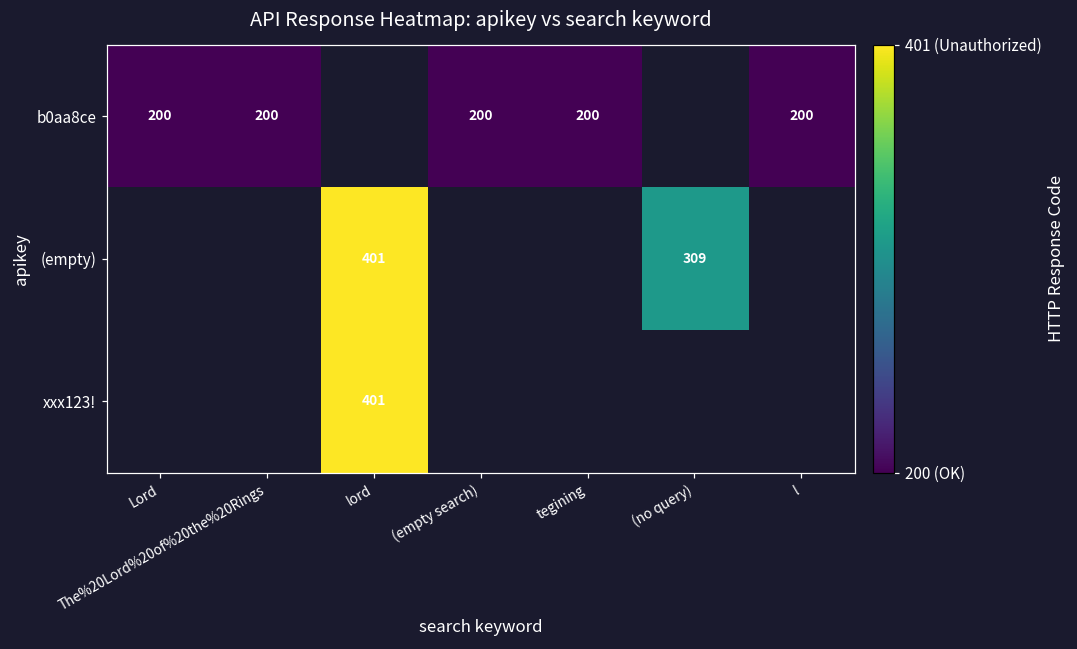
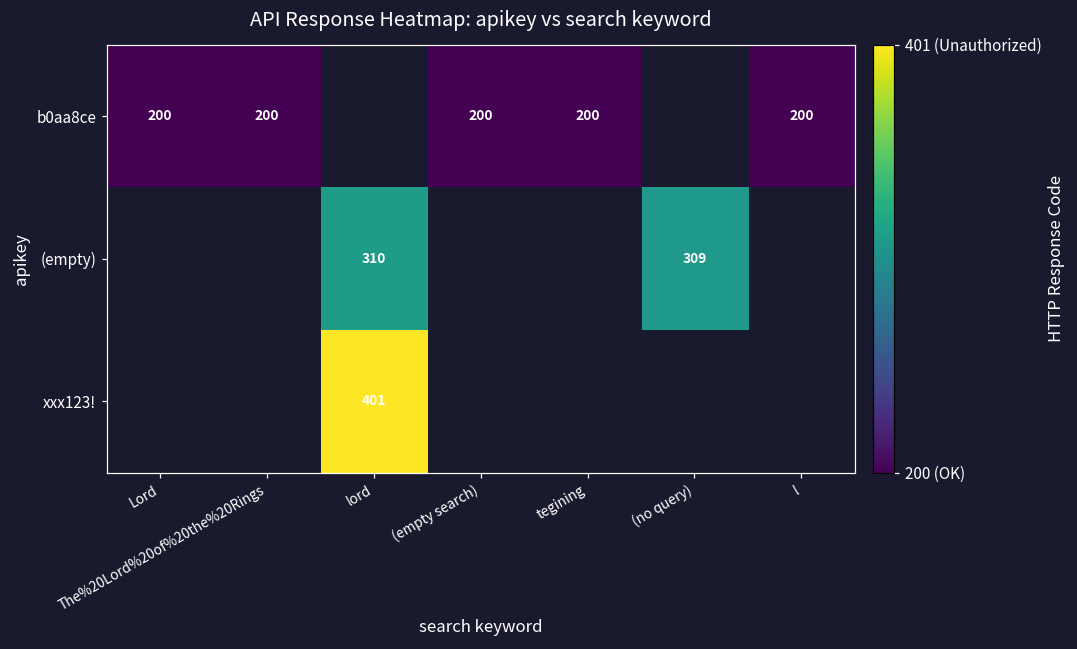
(empty), lord: 401 -> 310
